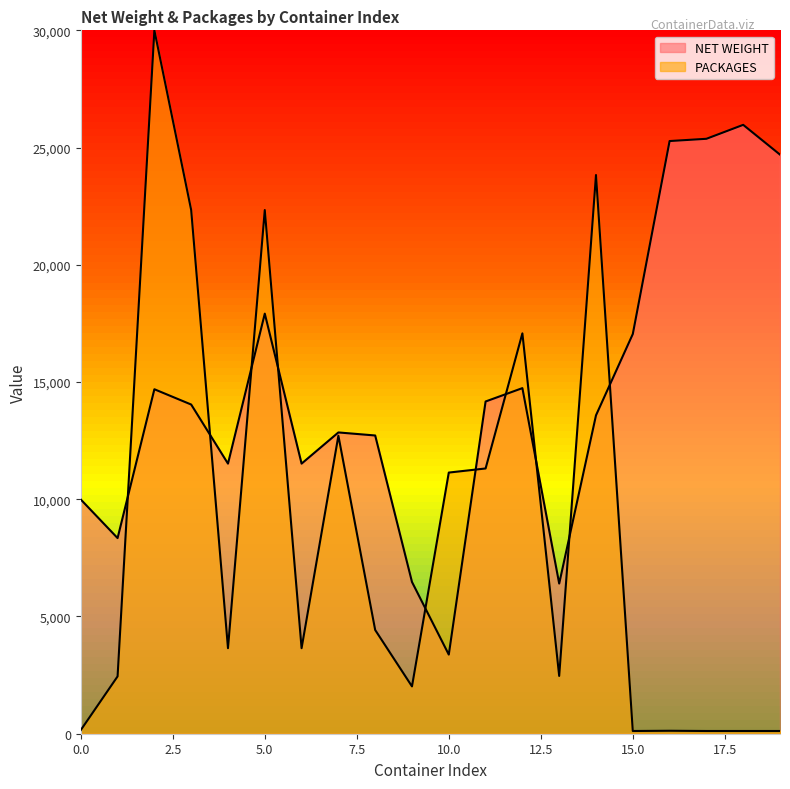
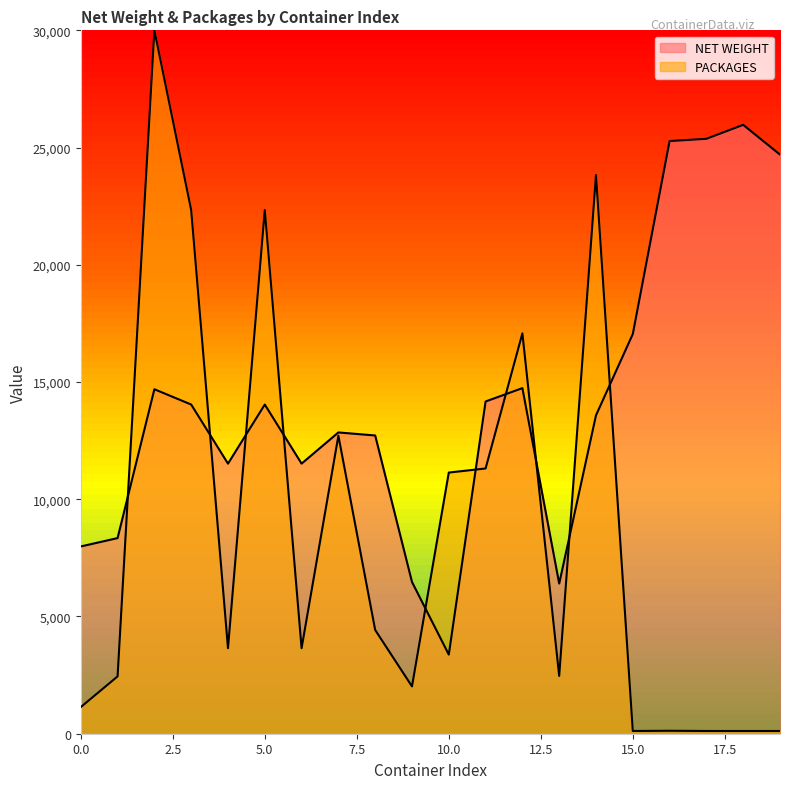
NET WEIGHT, 0.0: 10,000 -> 8,000
PACKAGES, 0.0: 200 -> 1,100
NET WEIGHT, 5.0: 17,900 -> 14,000
